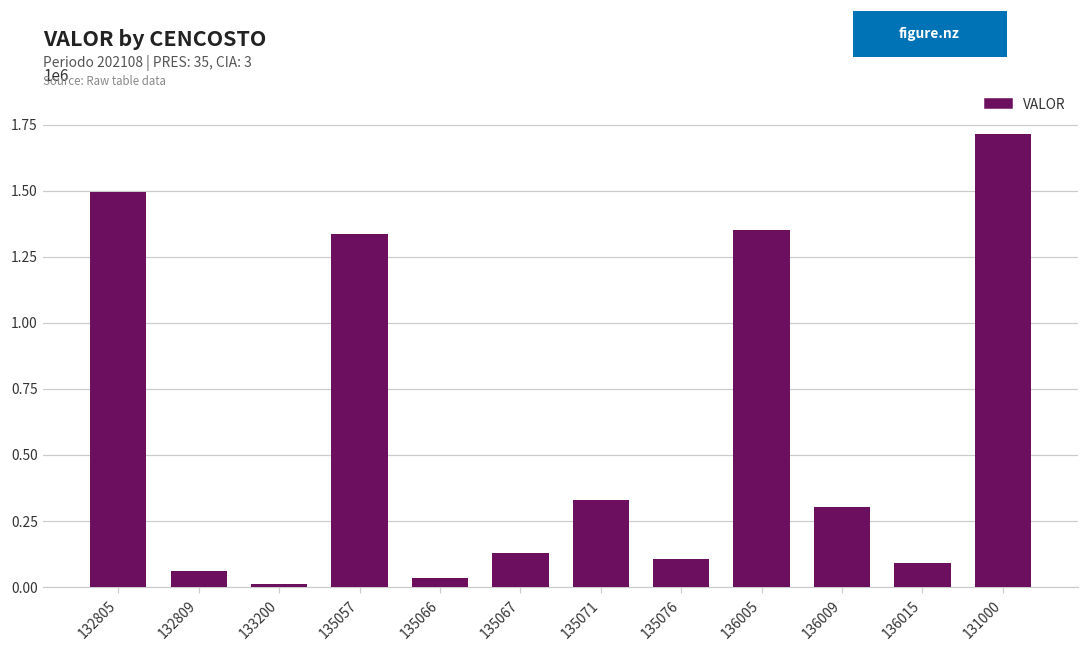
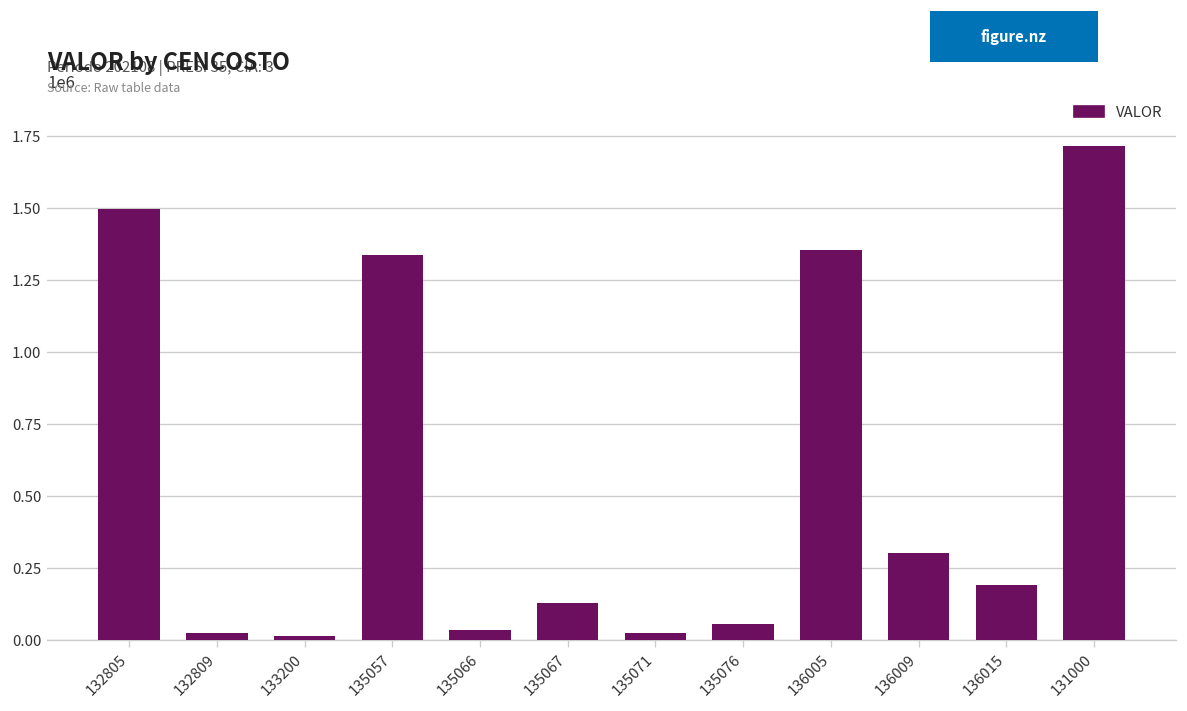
132809: 60000 -> 20000
135071: 330000 -> 20000
135076: 100000 -> 60000
136015: 90000 -> 190000
